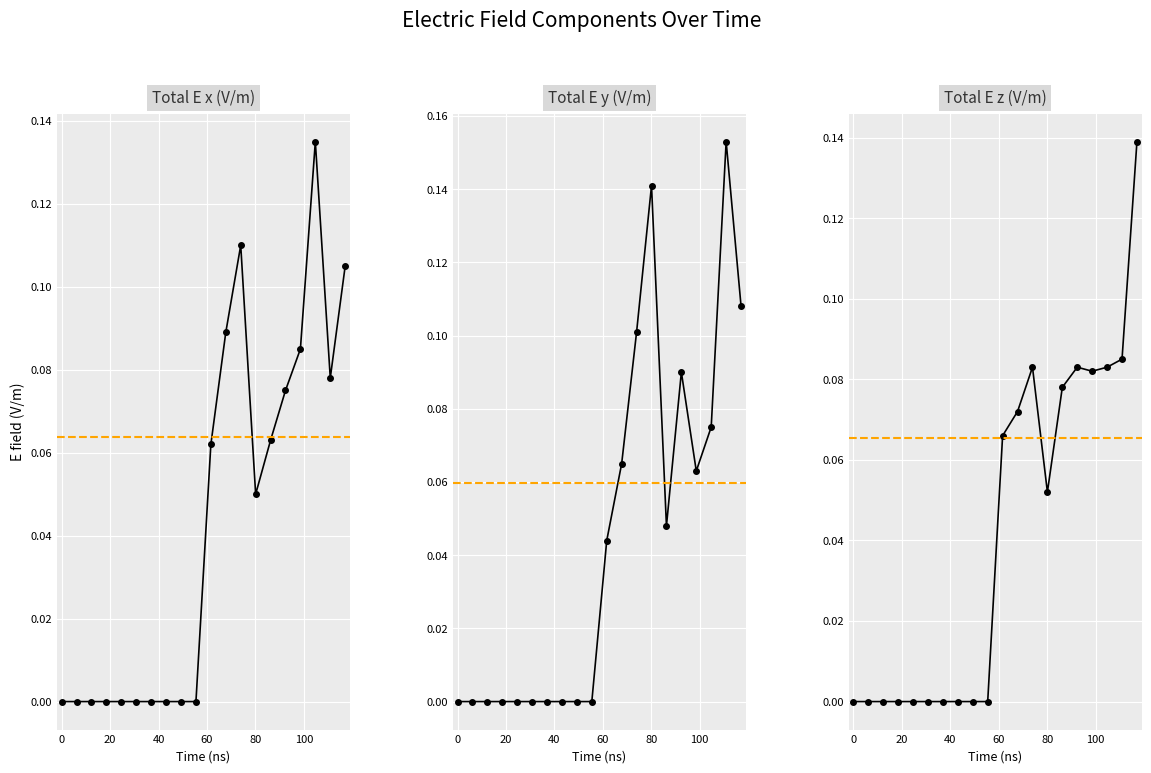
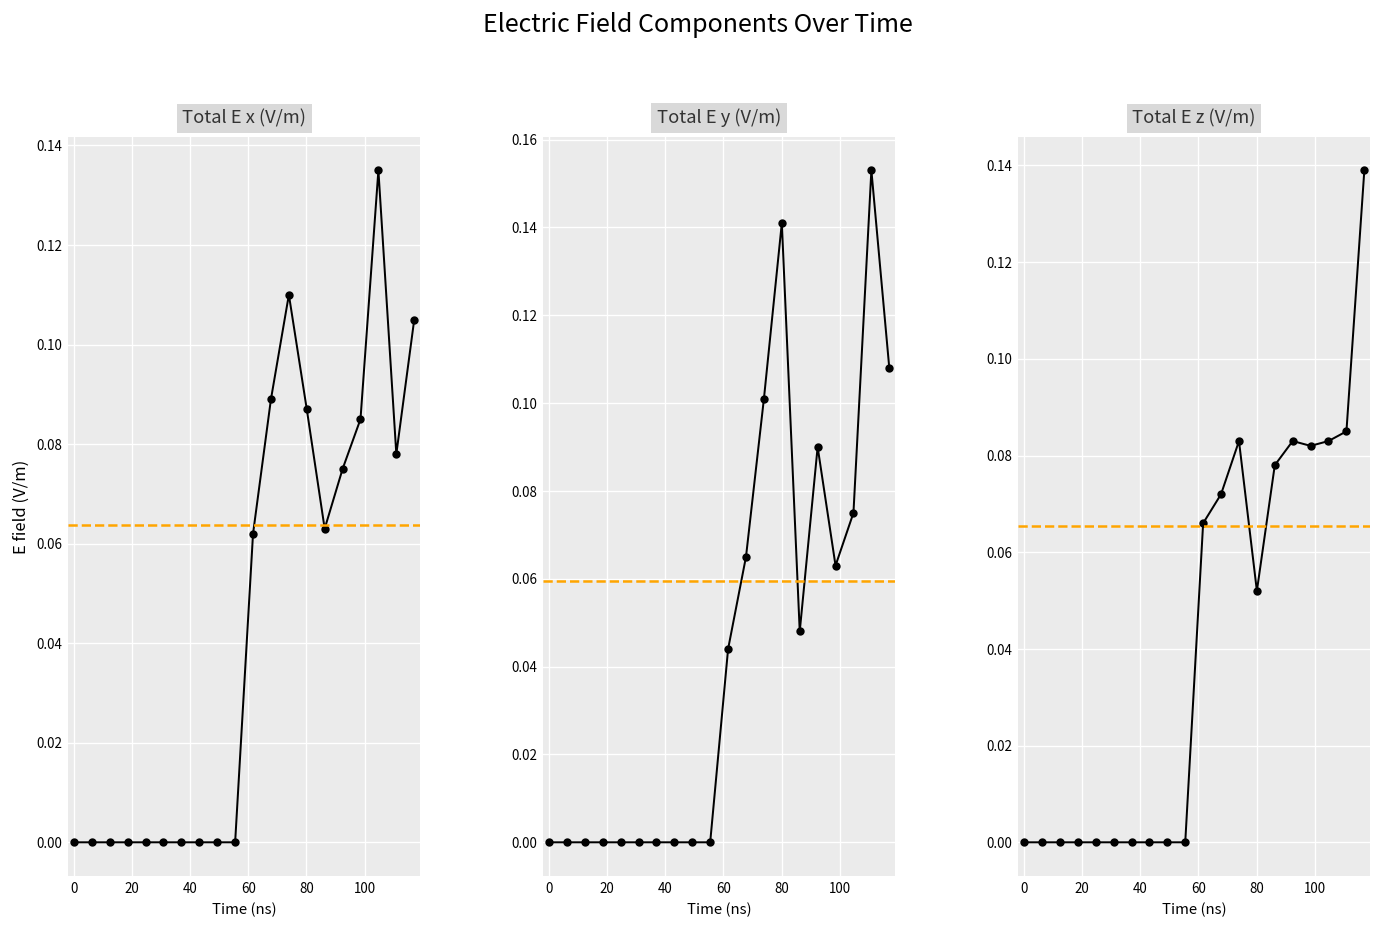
Total E x (V/m), 80: 0.050 -> 0.087
